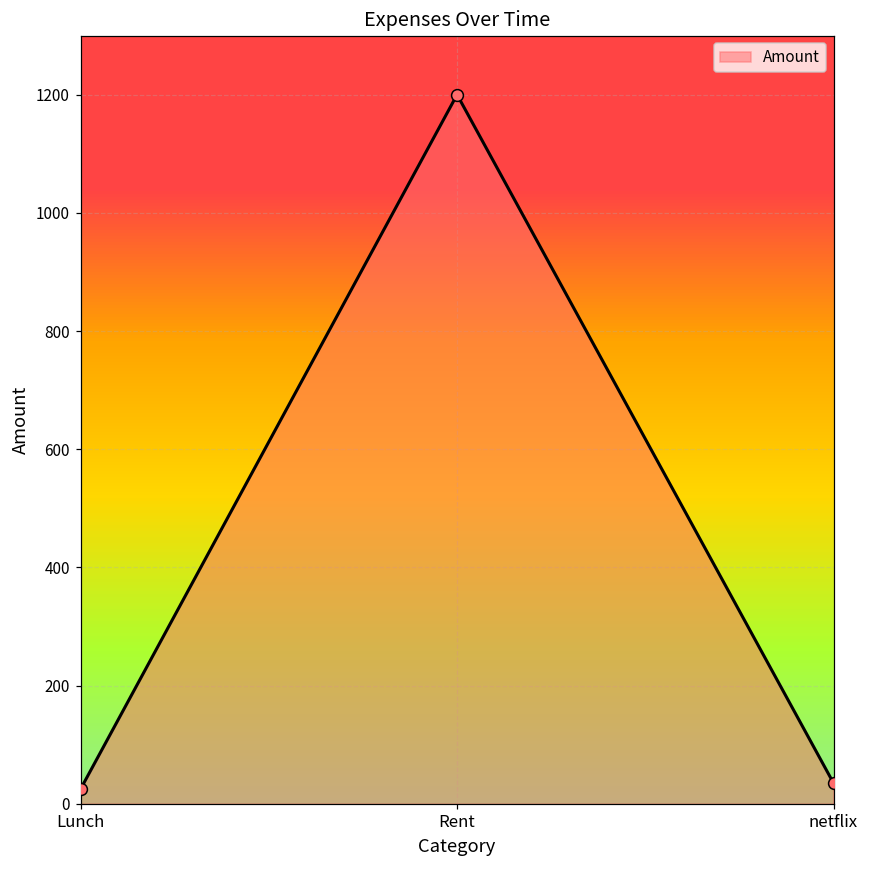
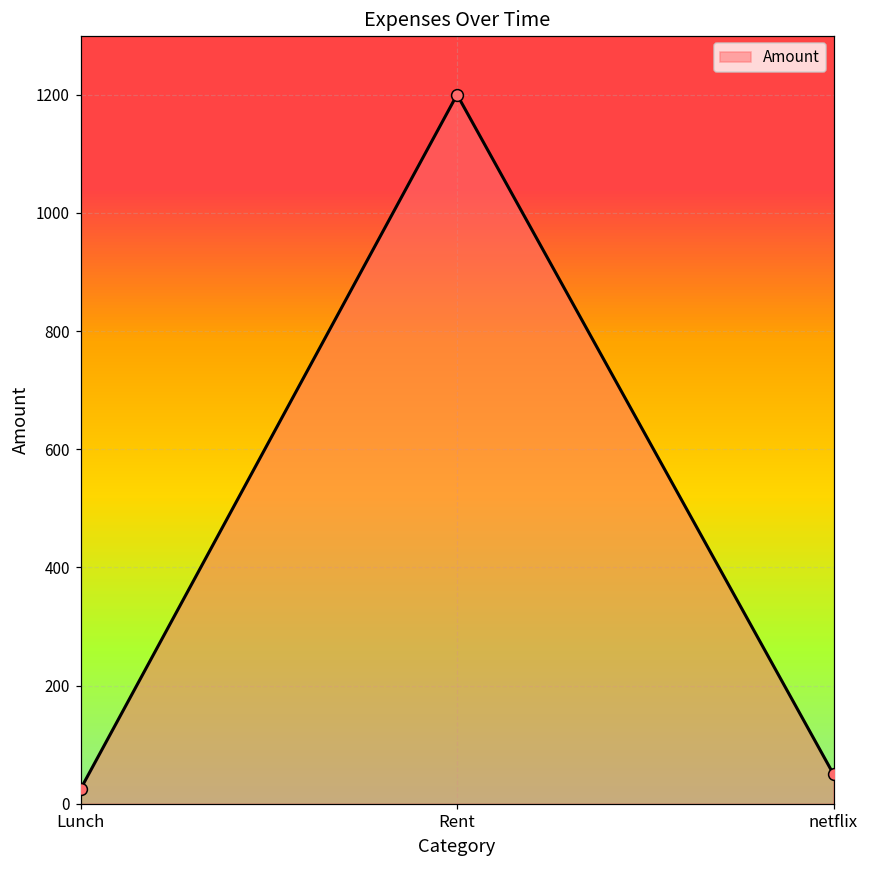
netflix: 40 -> 50
